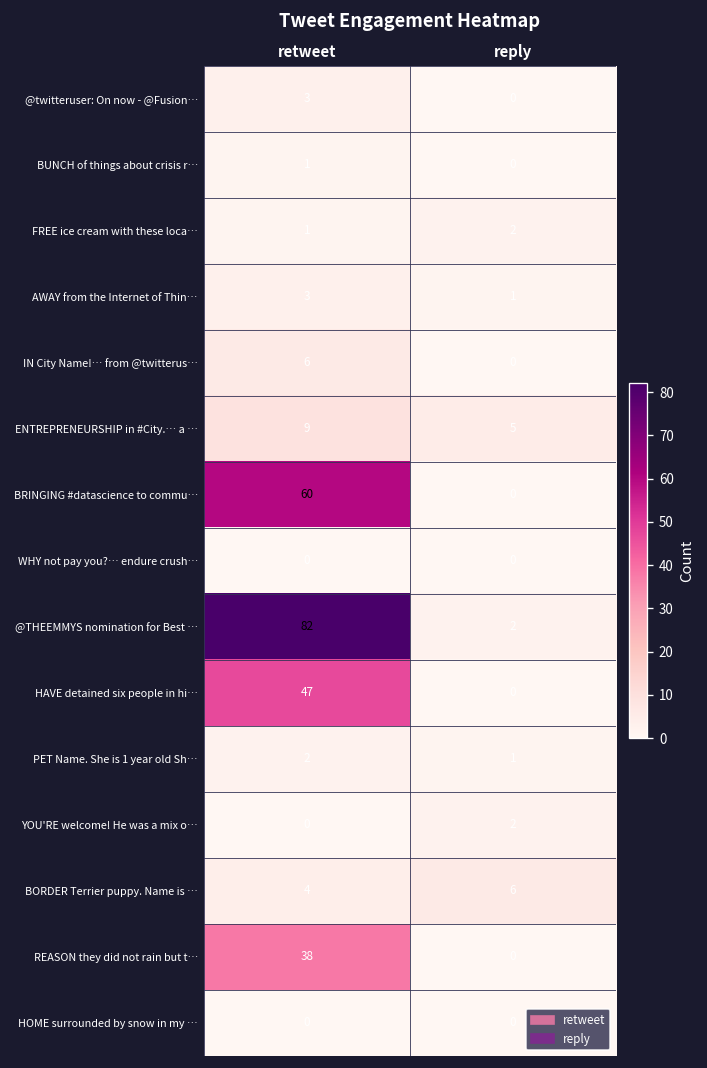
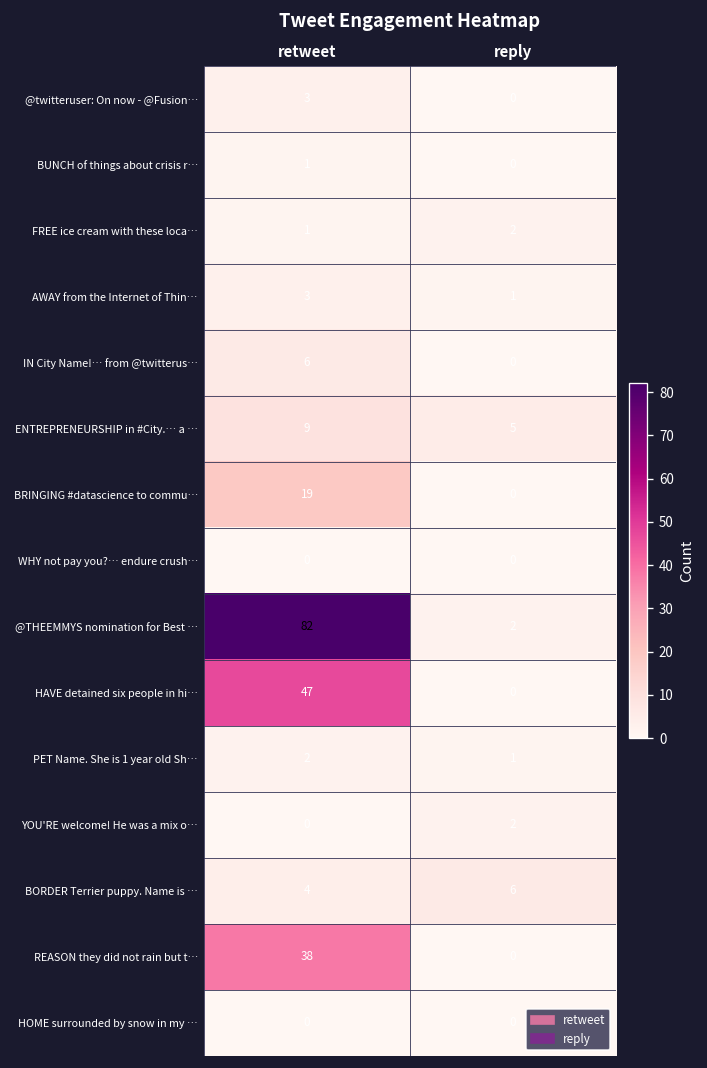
BRINGING #datascience to commu…, retweet: 60 -> 19
